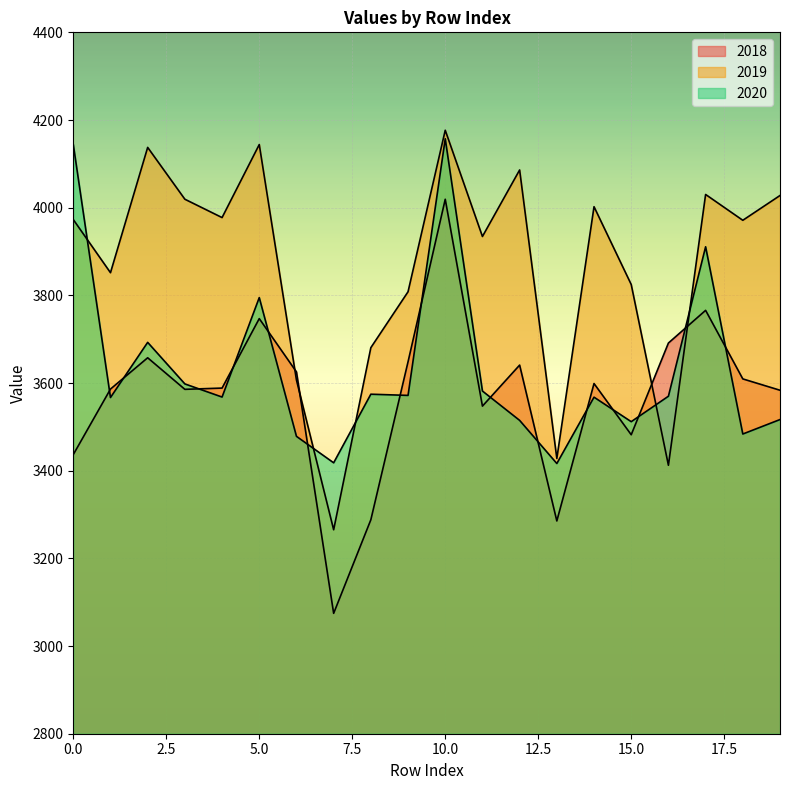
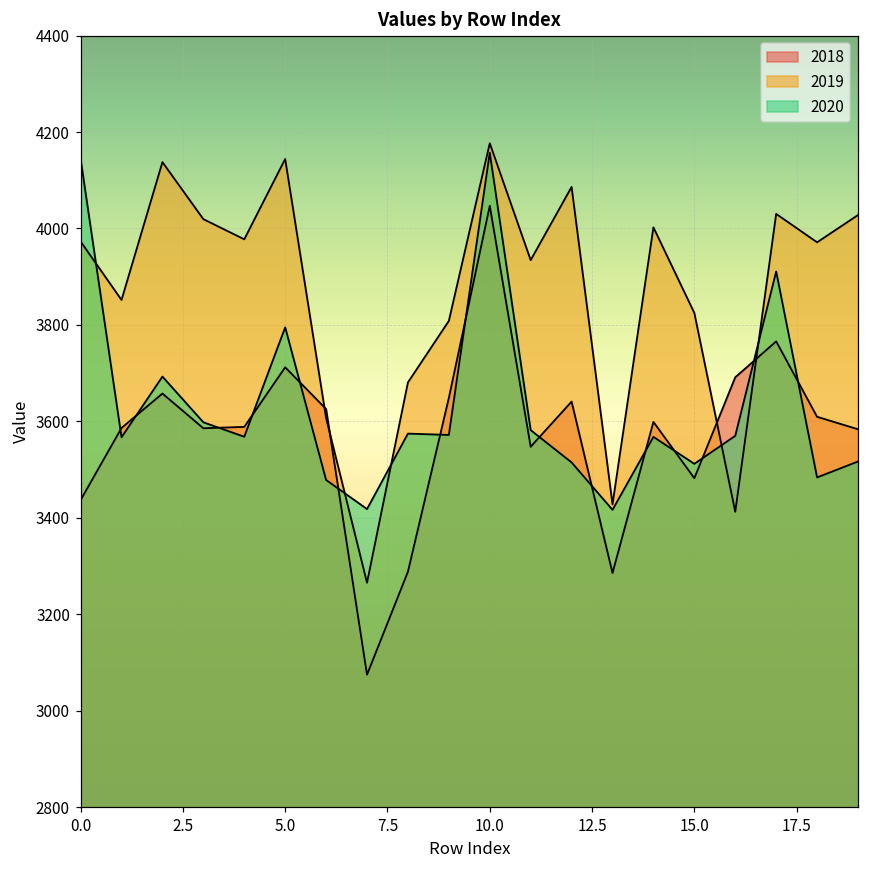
2018, 5.0: 3750 -> 3710
2018, 10.0: 4020 -> 4050
